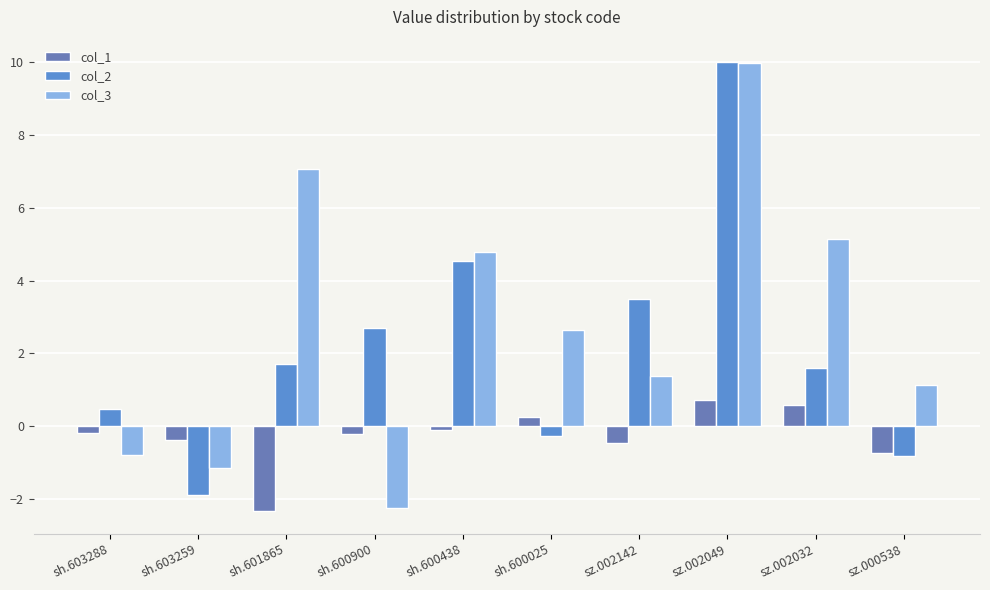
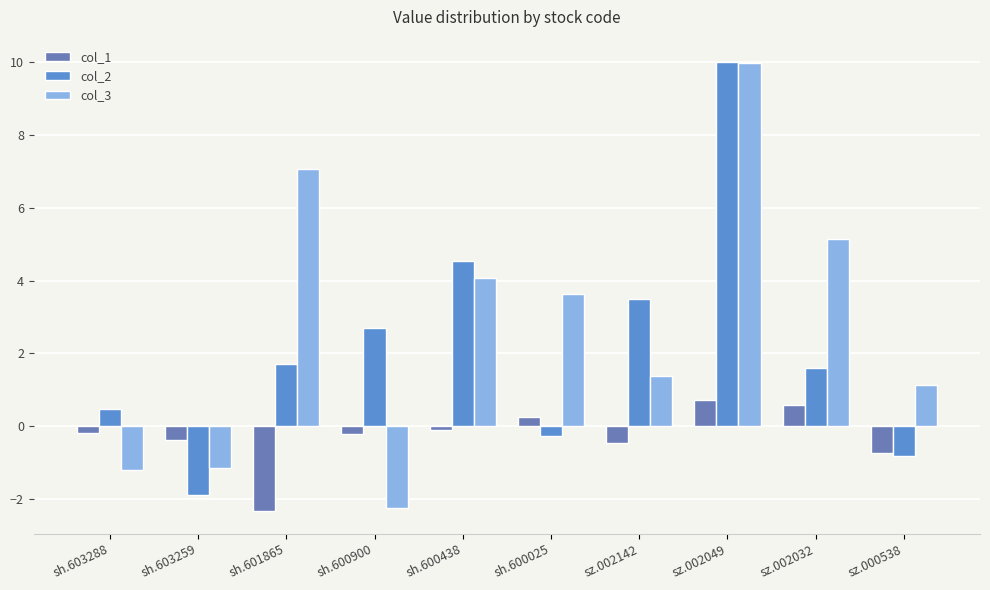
col_3, sh.603288: -0.8 -> -1.2
col_3, sh.600438: 4.8 -> 4.1
col_3, sh.600025: 2.6 -> 3.6
